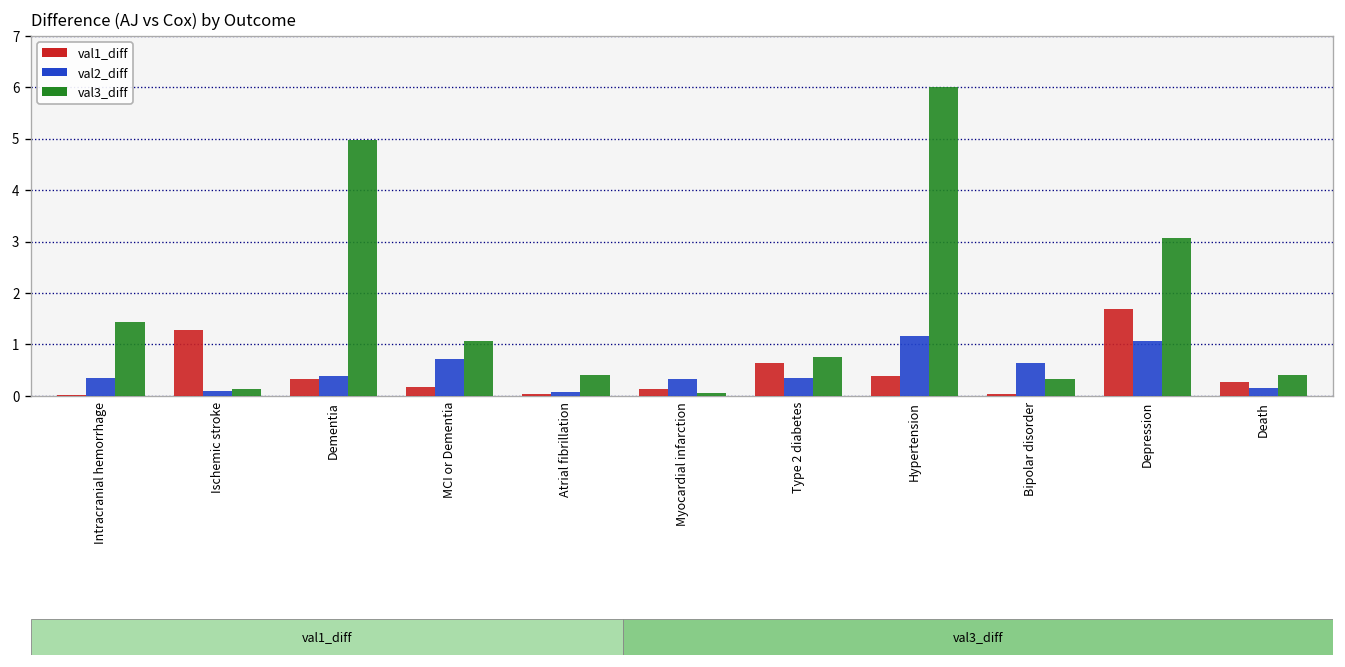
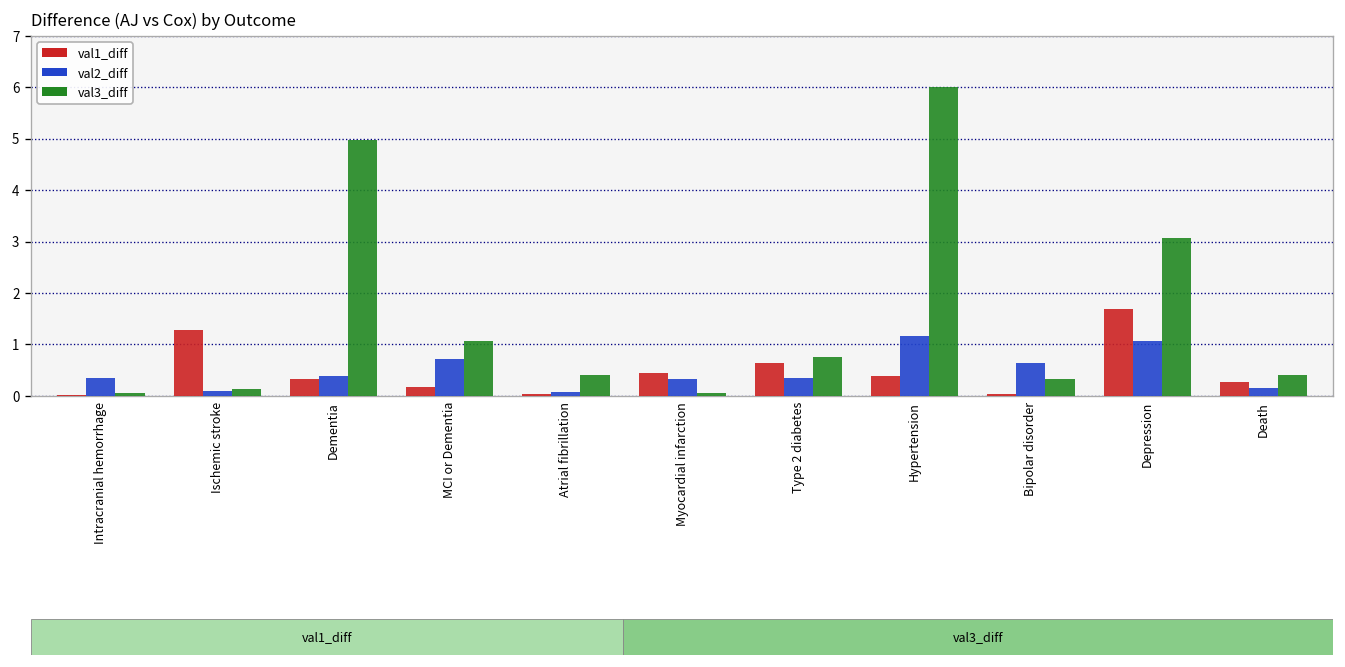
val3_diff, Intracranial hemorrhage: 1.4 -> 0.1
val1_diff, Myocardial infarction: 0.1 -> 0.4
